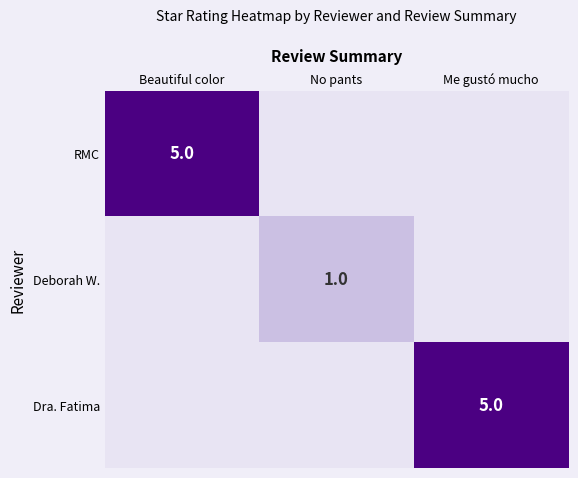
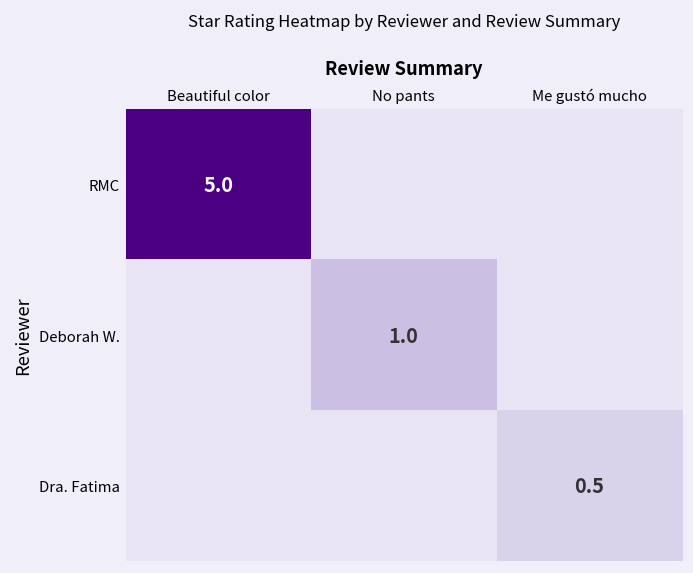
Dra. Fatima, Me gustó mucho: 5.0 -> 0.5
